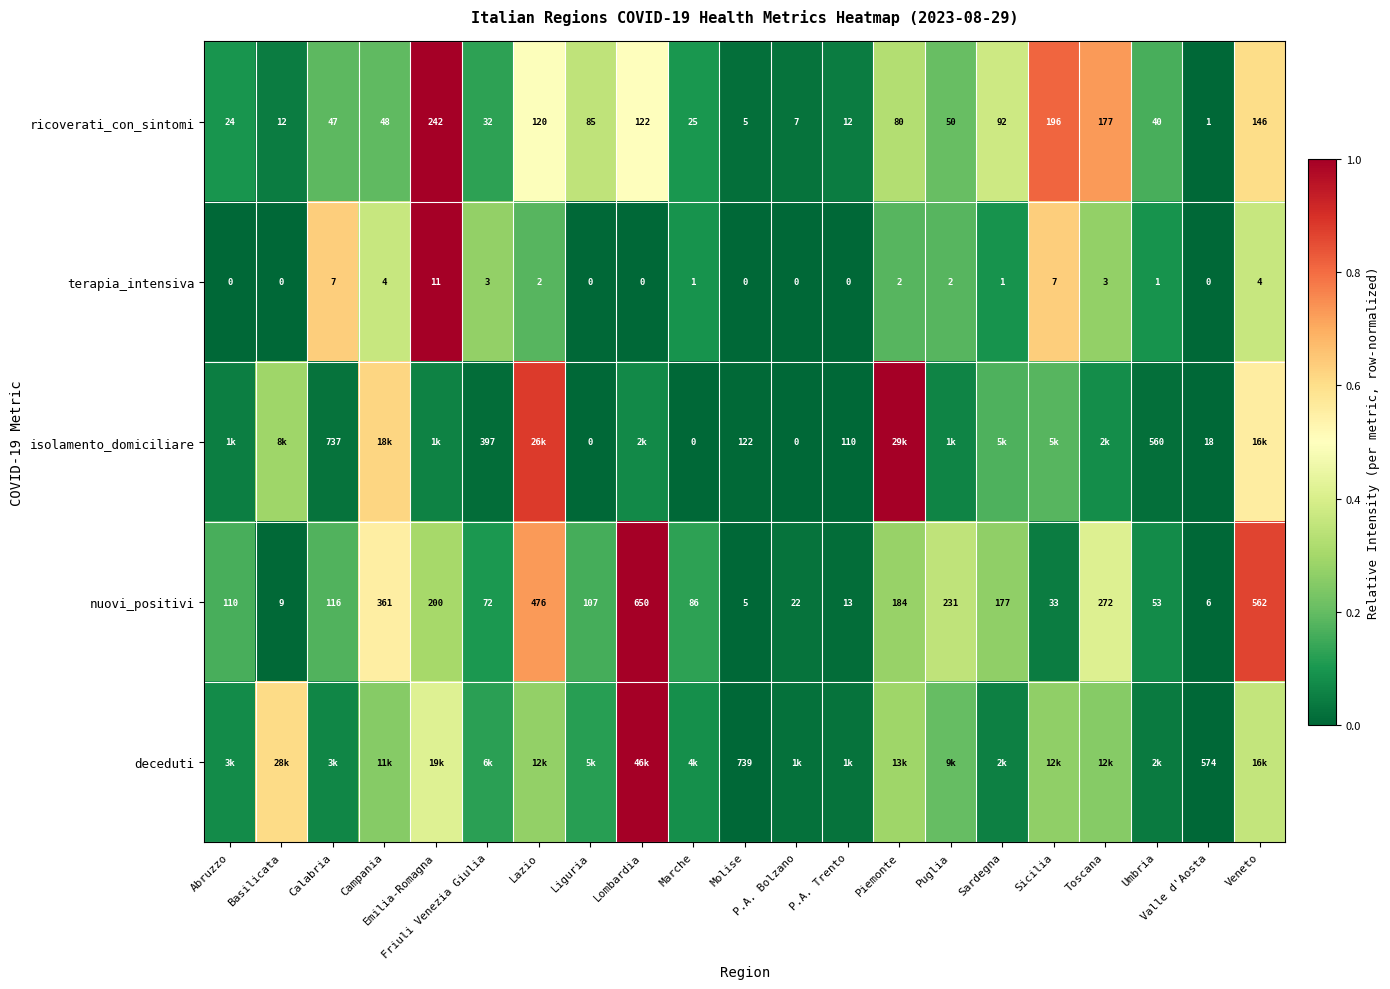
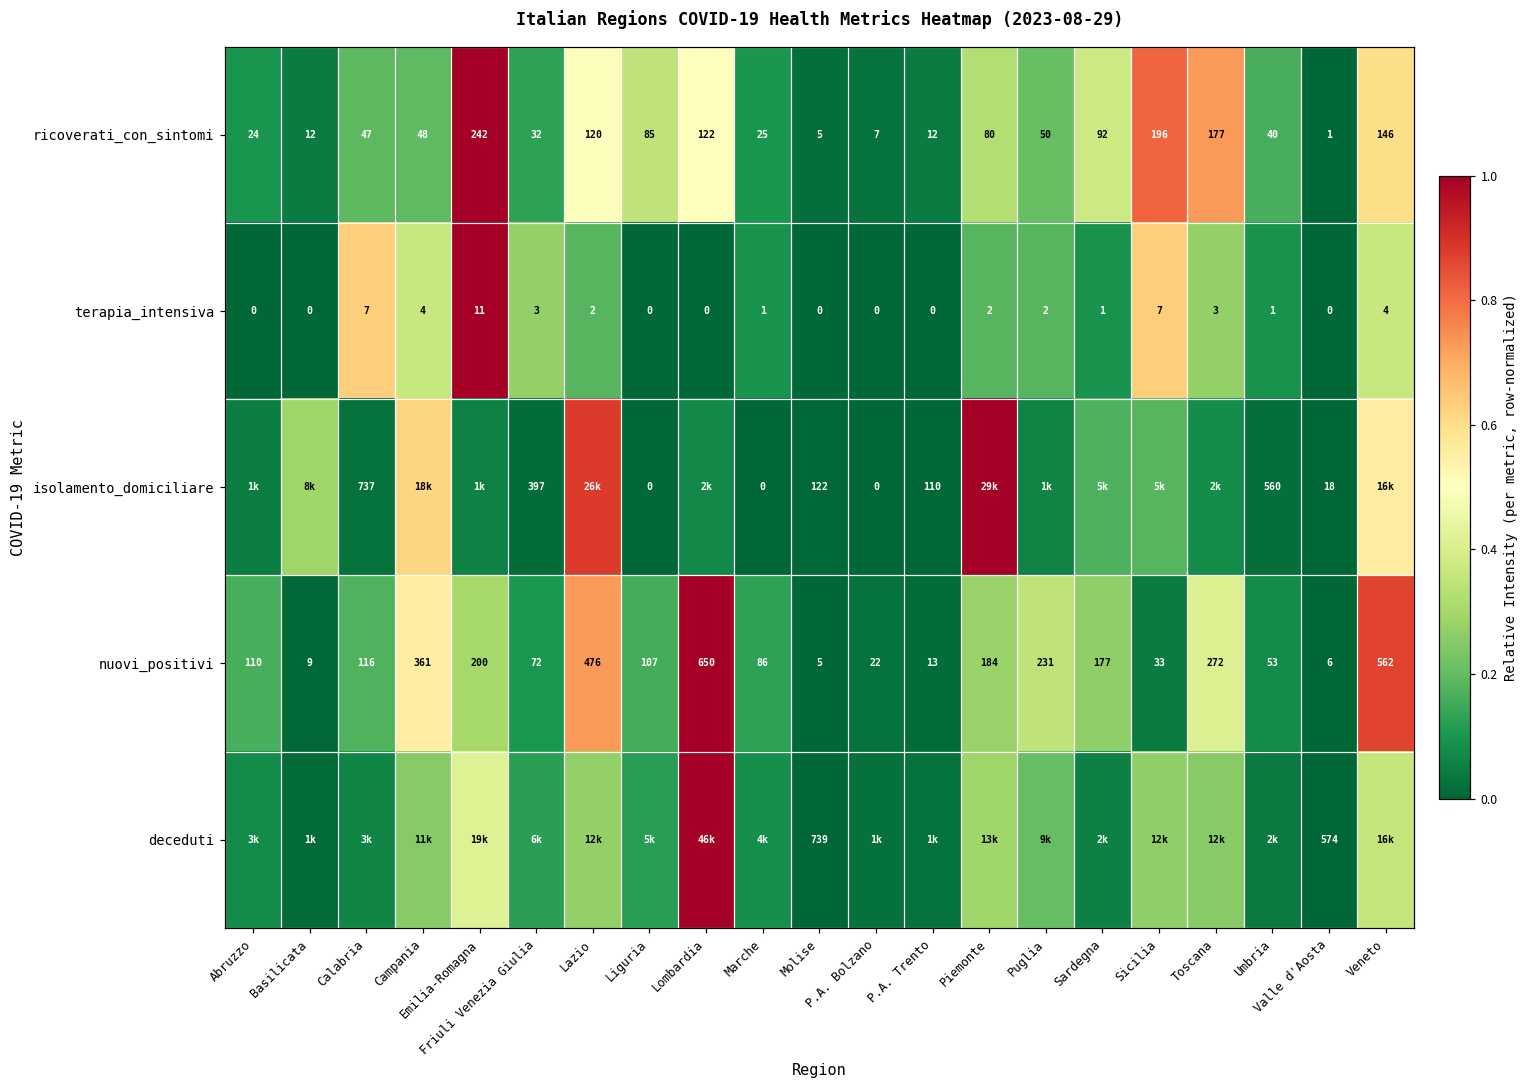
deceduti, Basilicata: 28k -> 1k
